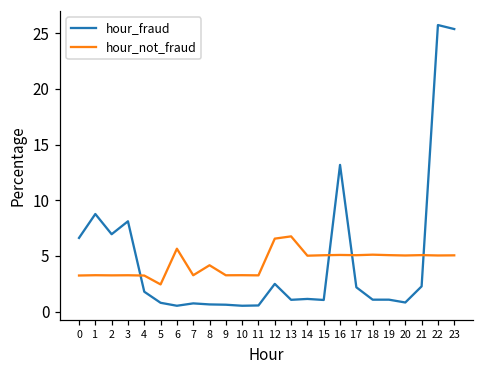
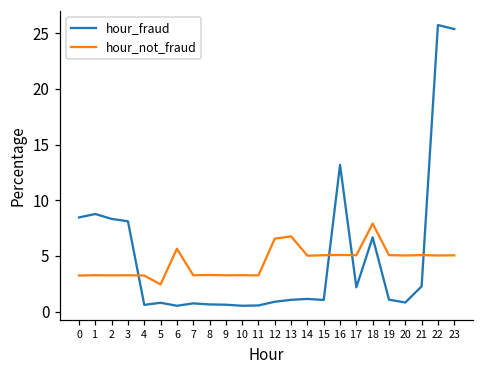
hour_fraud, 0: 6.6 -> 8.5
hour_fraud, 2: 7.0 -> 8.3
hour_fraud, 4: 1.8 -> 0.6
hour_not_fraud, 8: 4.2 -> 3.3
hour_fraud, 12: 2.5 -> 0.9
hour_fraud, 18: 1.1 -> 6.7
hour_not_fraud, 18: 5.1 -> 7.9
